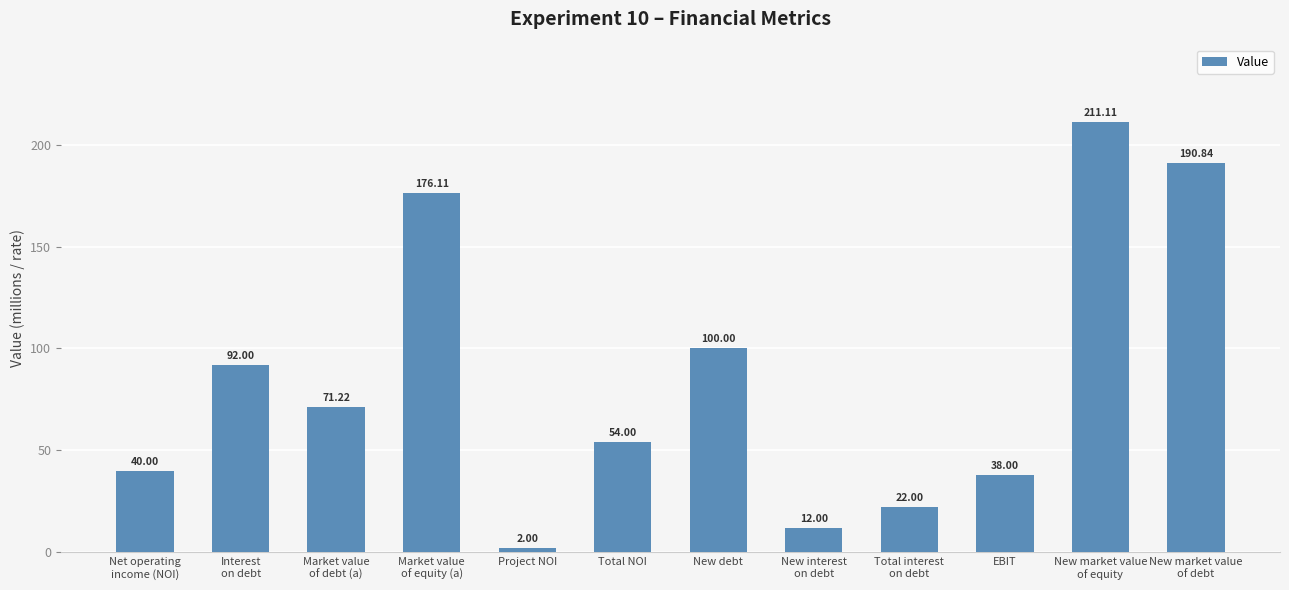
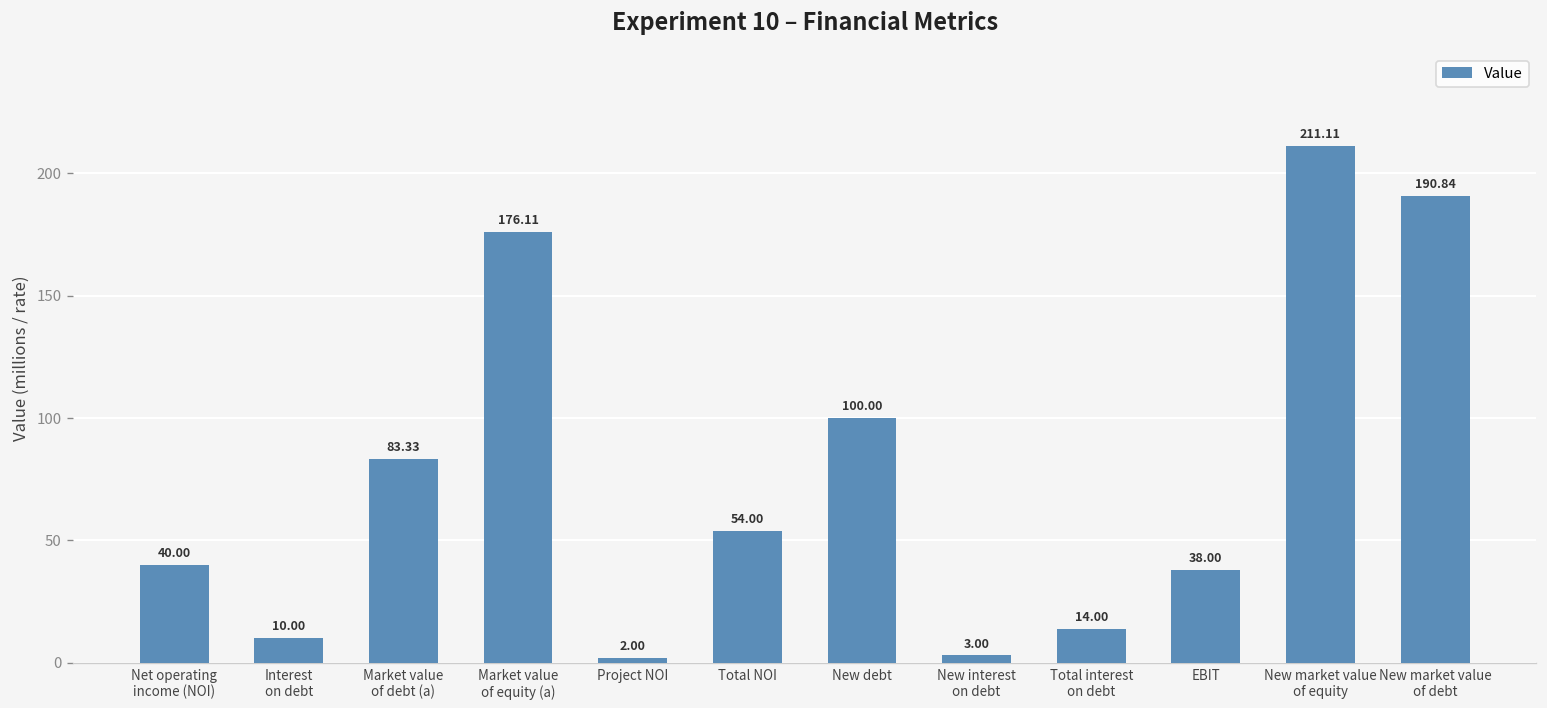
Interest on debt: 92.00 -> 10.00
Market value of debt (a): 71.22 -> 83.33
New interest on debt: 12.00 -> 3.00
Total interest on debt: 22.00 -> 14.00
